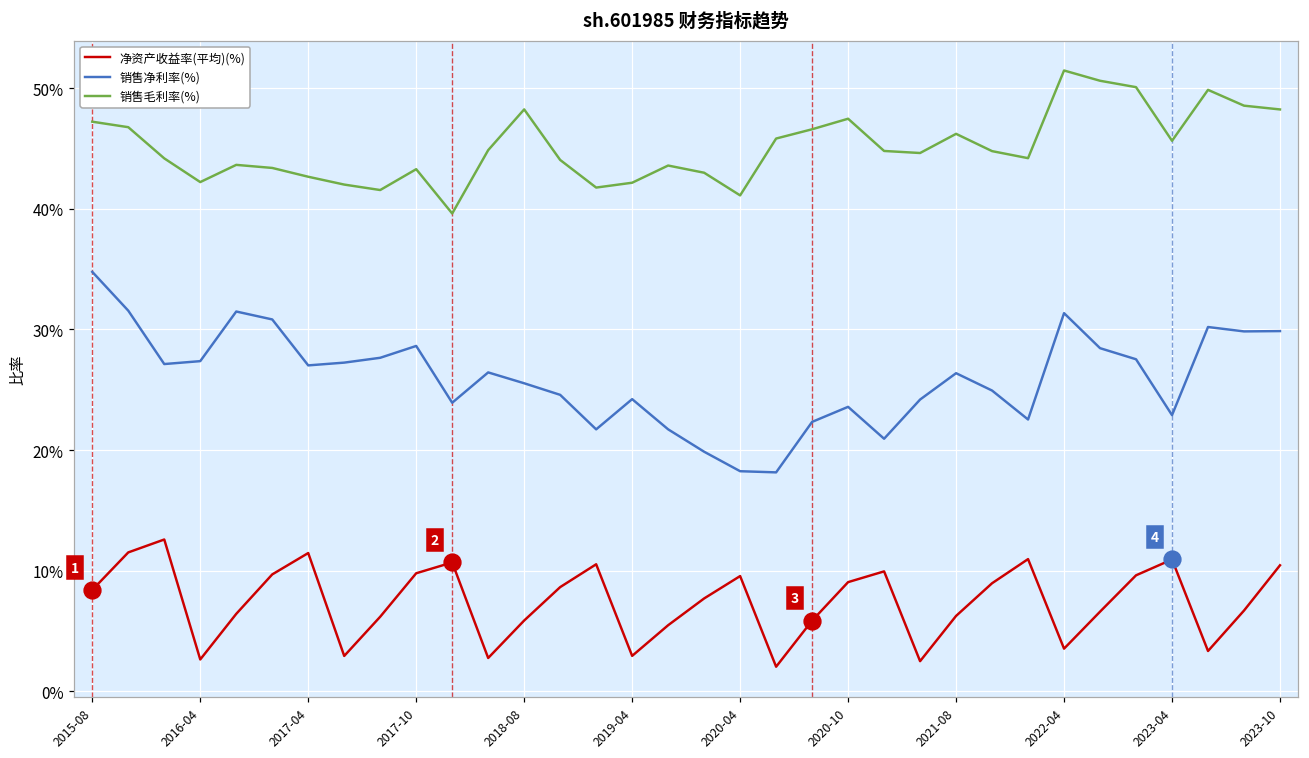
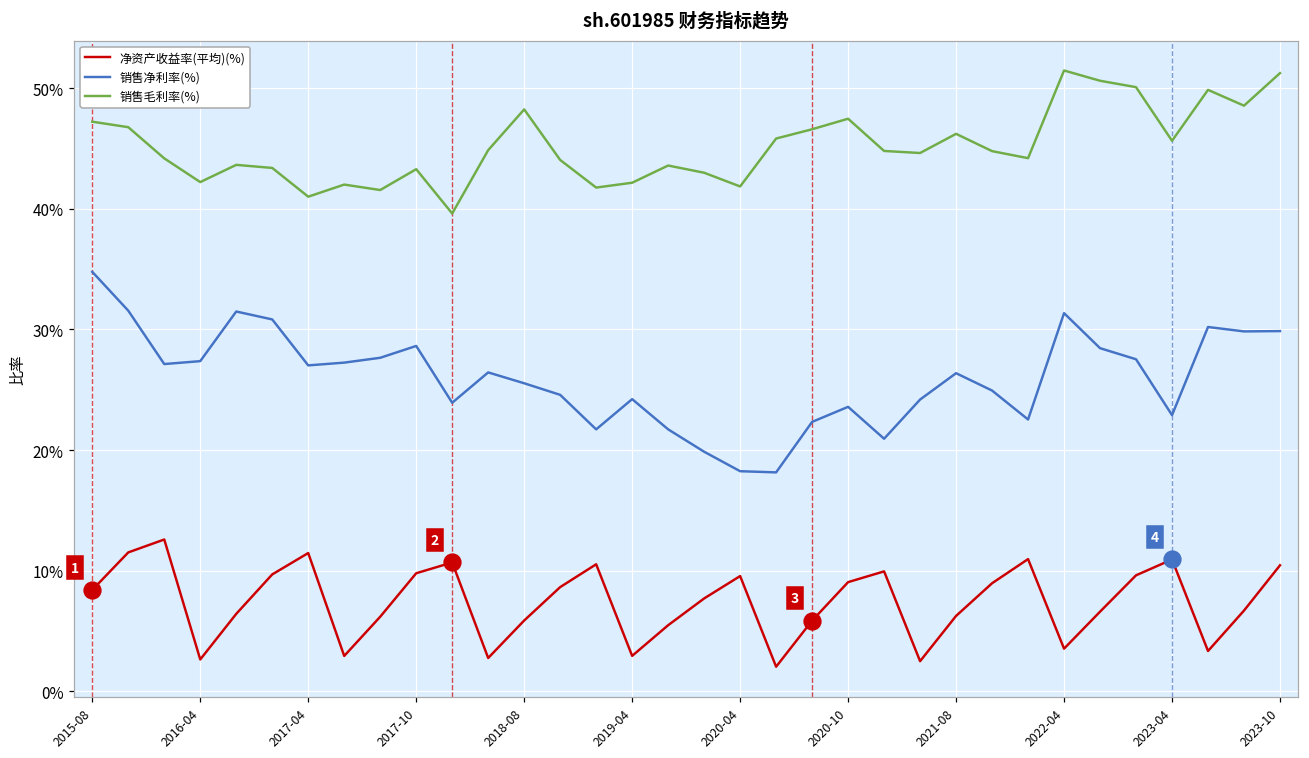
销售毛利率(%), 2017-04: 42.7% -> 41.0%
销售毛利率(%), 2020-04: 41.1% -> 41.8%
销售毛利率(%), 2023-10: 48.2% -> 51.2%
